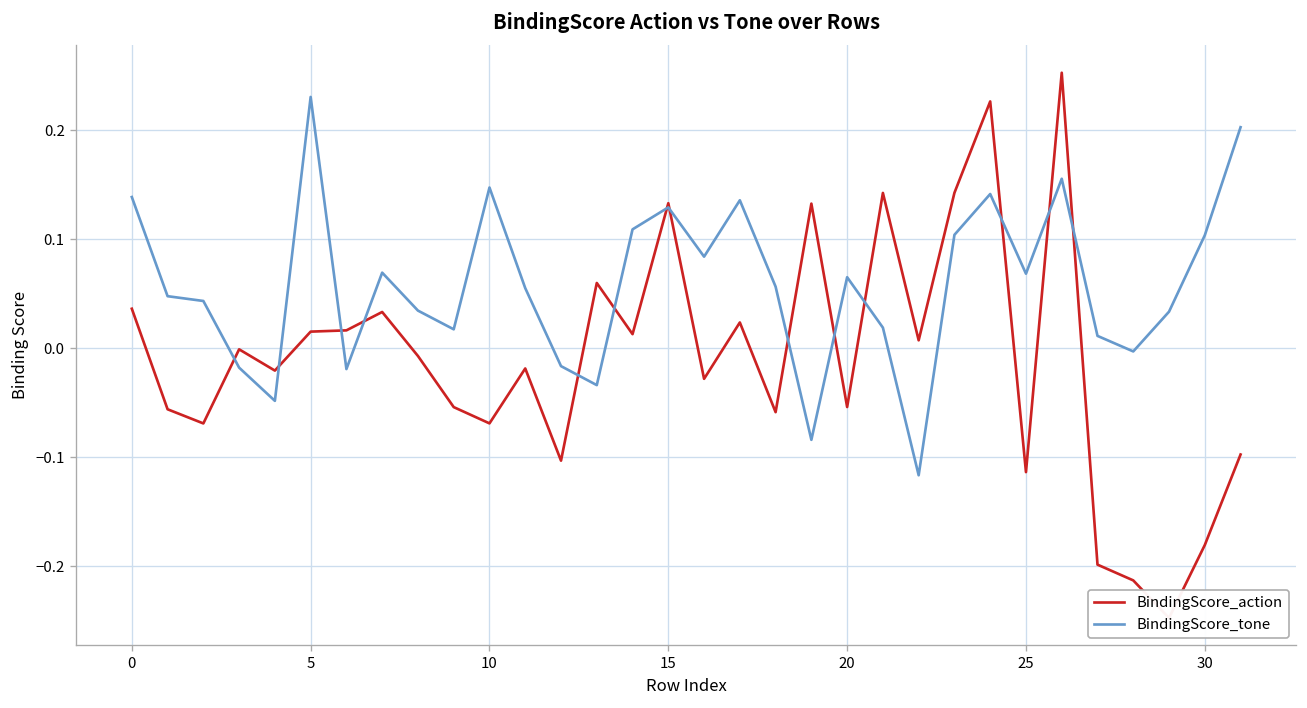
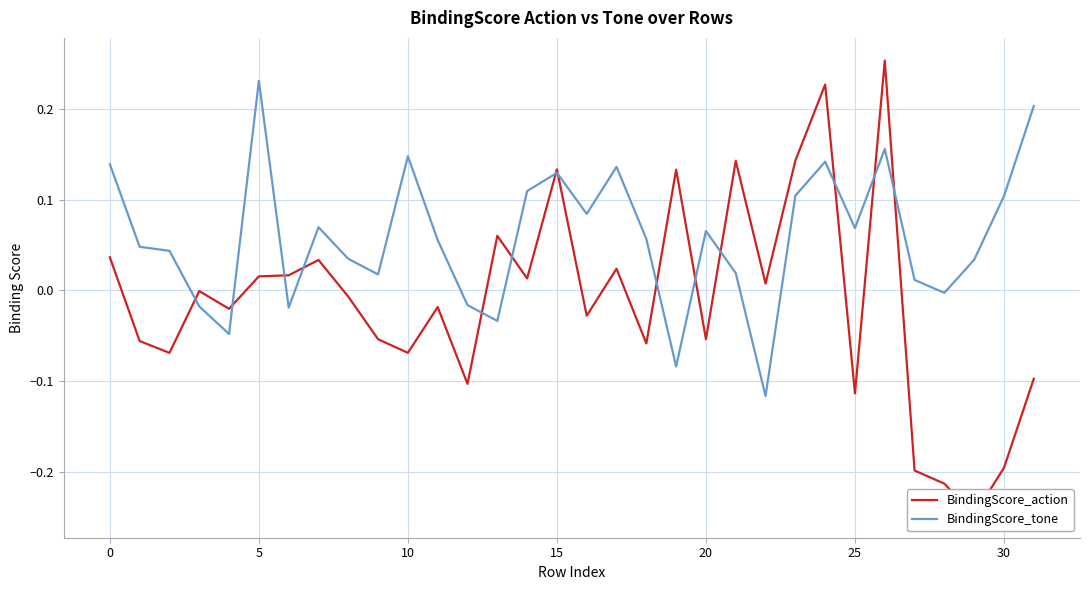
BindingScore_action, 30: -0.18 -> -0.20
